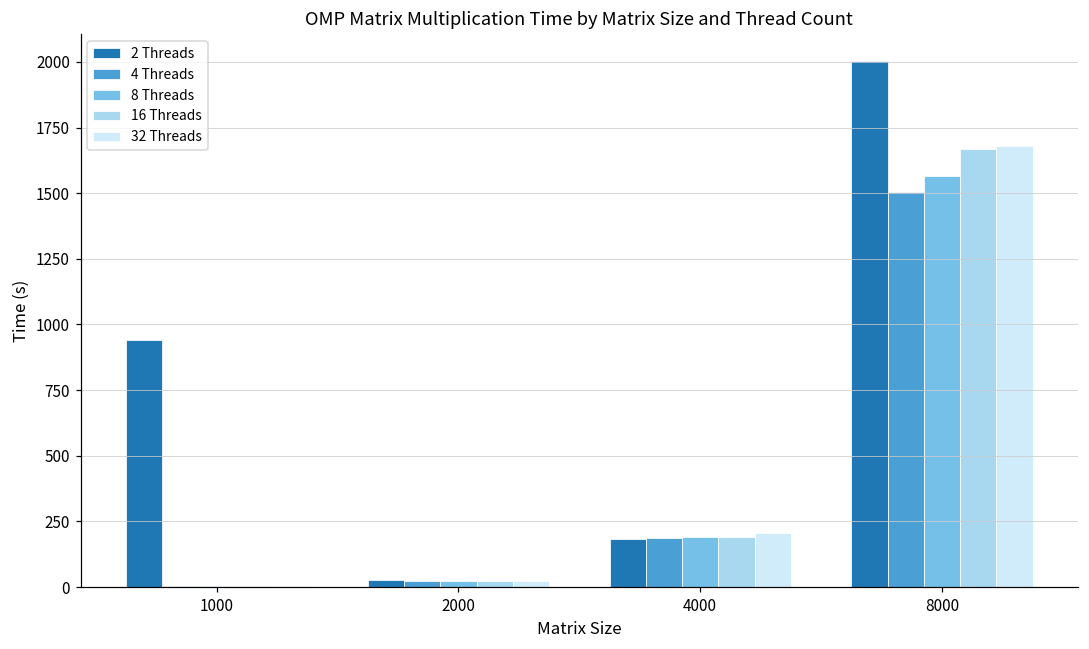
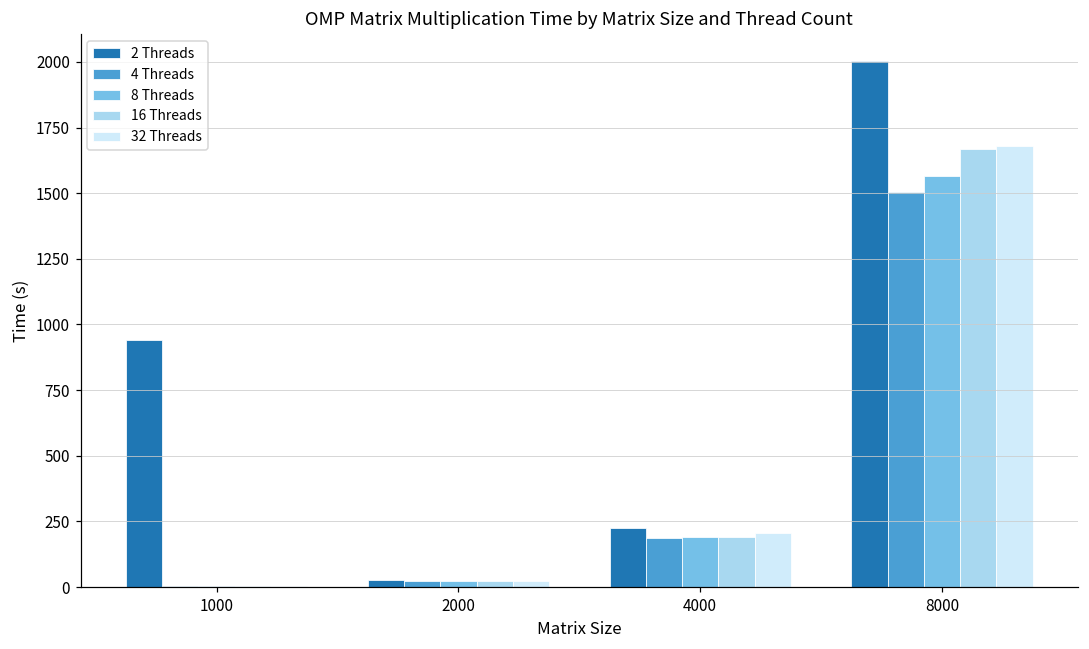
2 Threads, 4000: 180 -> 230
